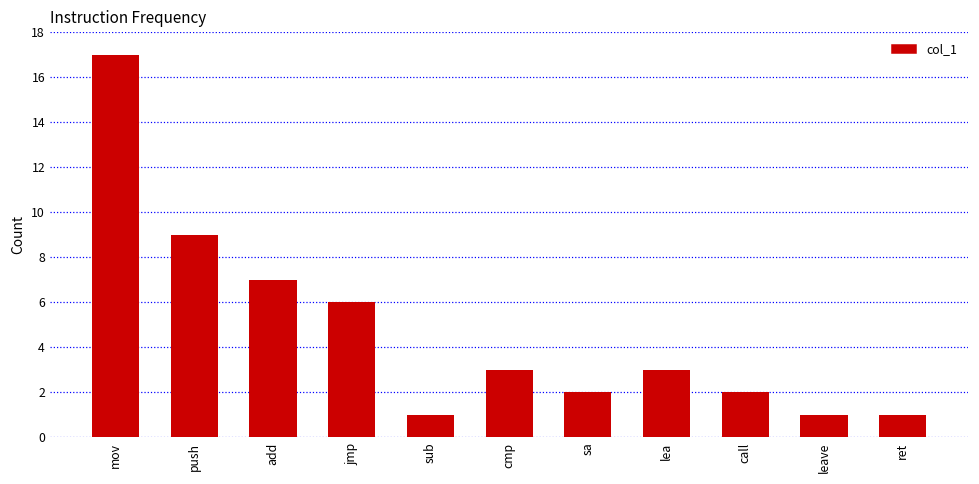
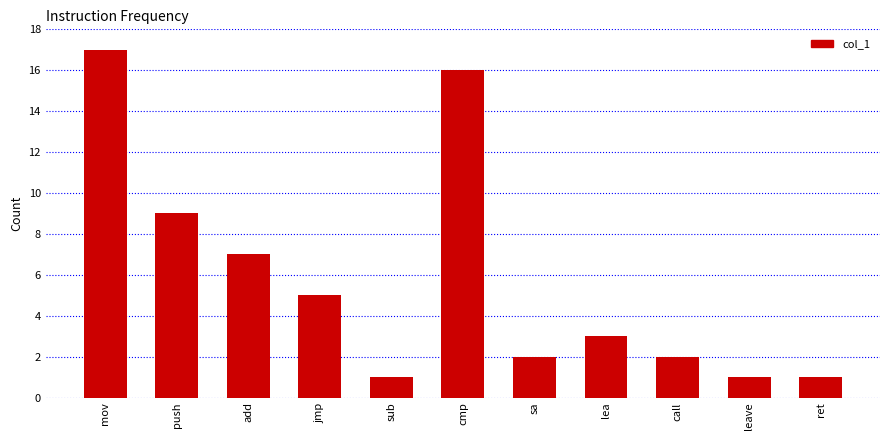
jmp: 6 -> 5
cmp: 3 -> 16
